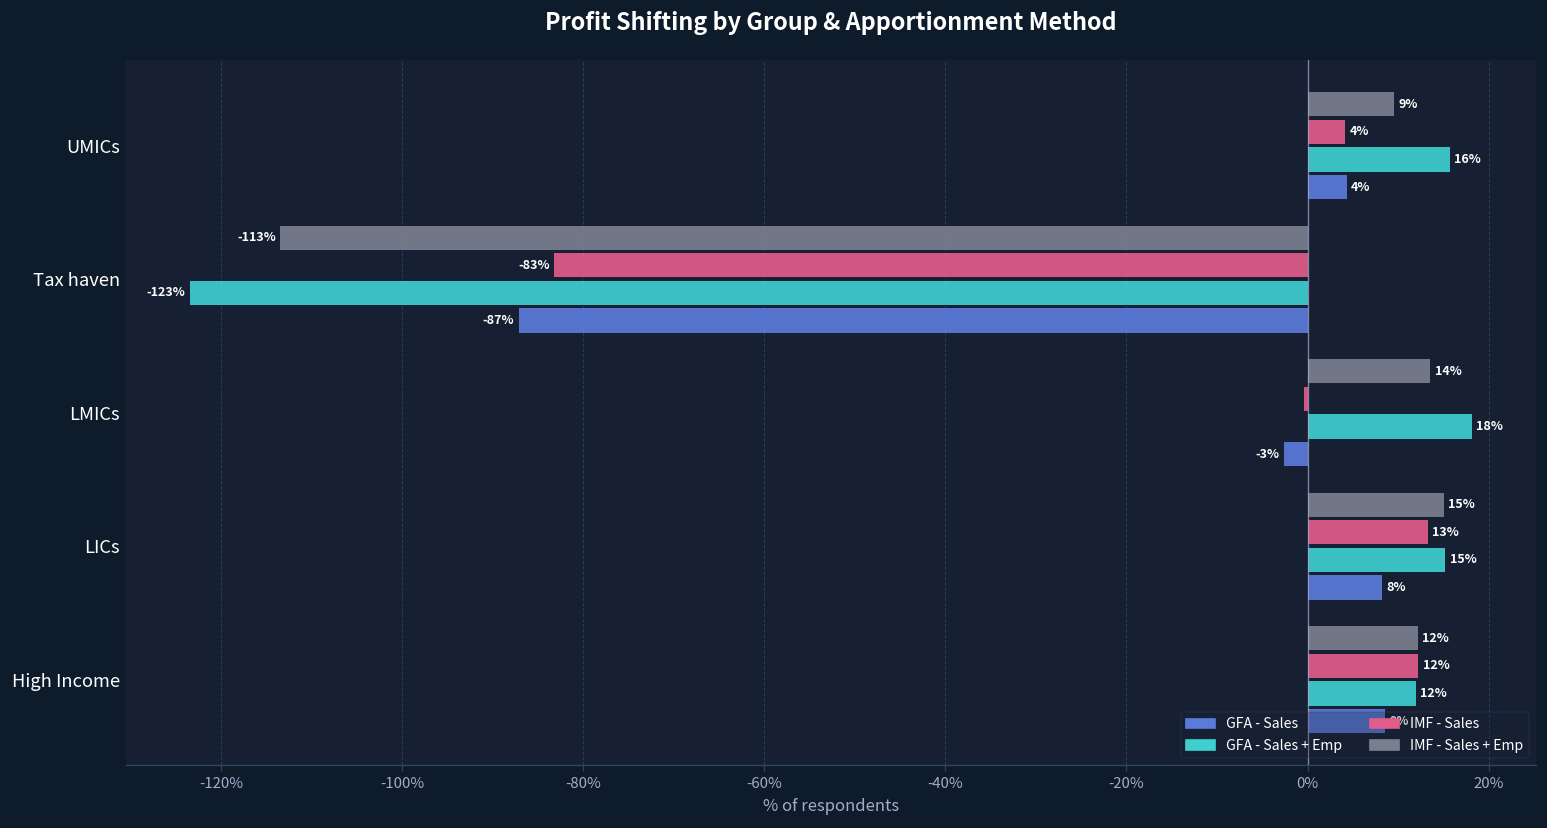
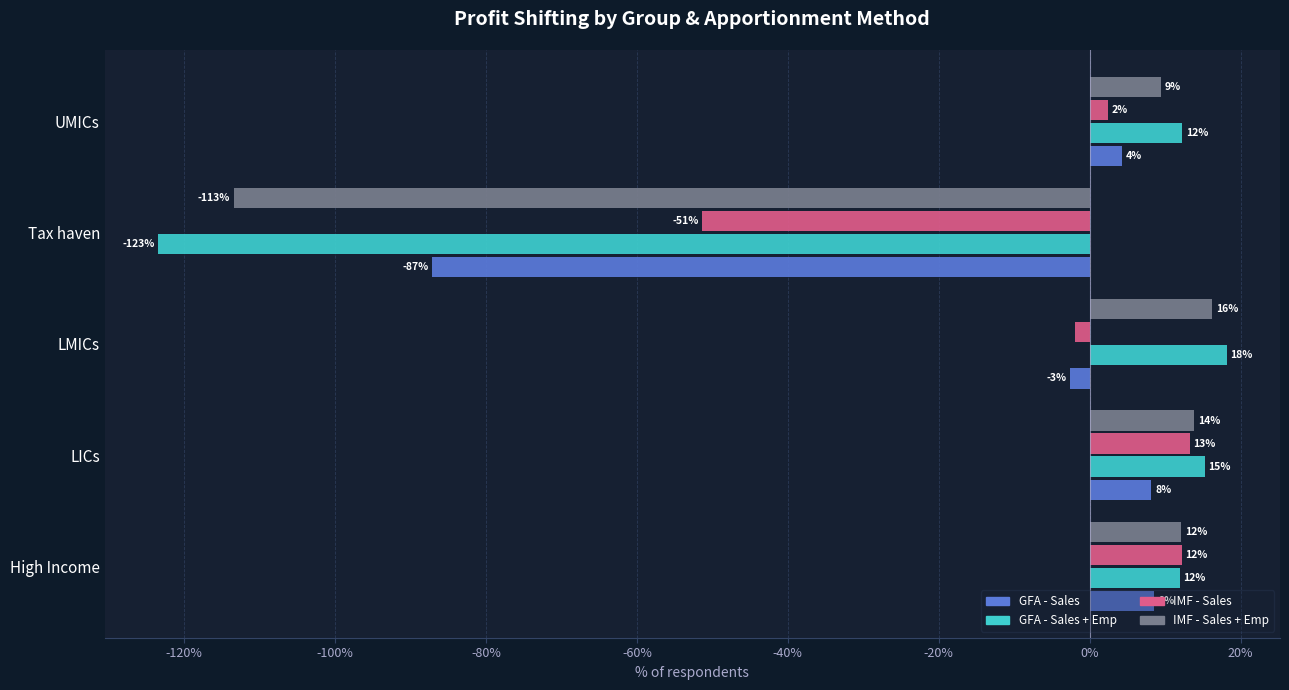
IMF - Sales, UMICs: 4% -> 2%
GFA - Sales + Emp, UMICs: 16% -> 12%
IMF - Sales, Tax haven: -83% -> -51%
IMF - Sales + Emp, LMICs: 14% -> 16%
IMF - Sales, LMICs: 0% -> -2%
IMF - Sales + Emp, LICs: 15% -> 14%
